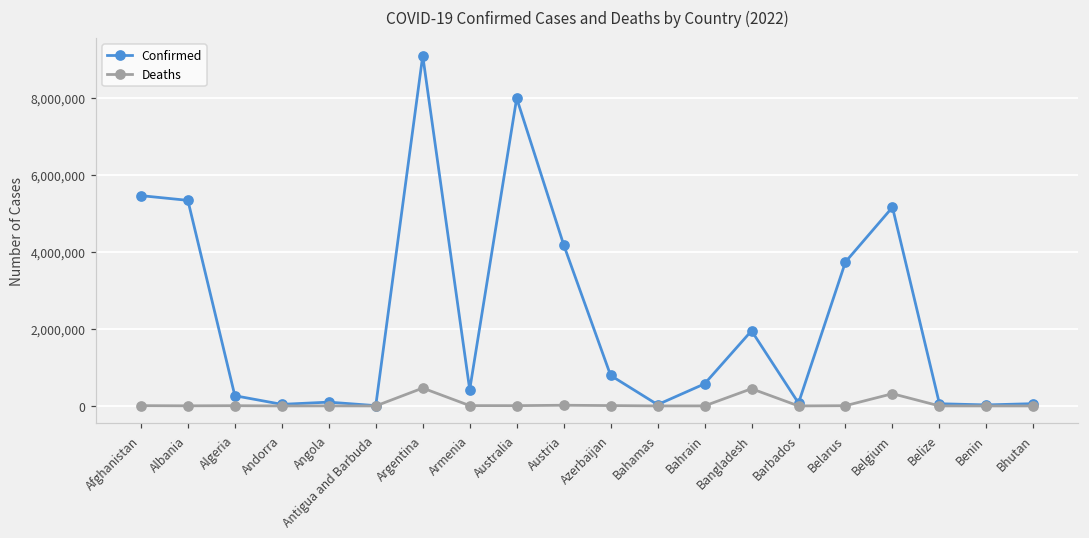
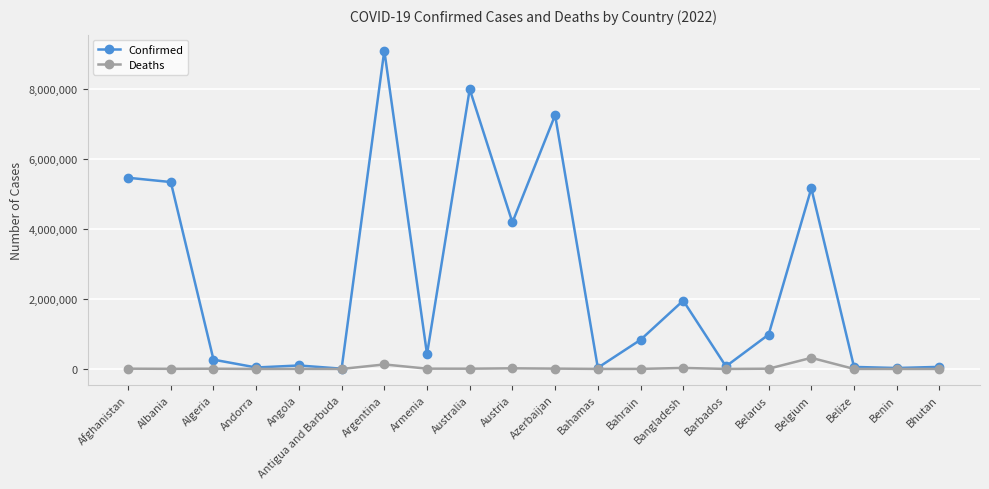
Deaths, Argentina: 500,000 -> 100,000
Confirmed, Azerbaijan: 800,000 -> 7,300,000
Confirmed, Bahrain: 600,000 -> 800,000
Deaths, Bangladesh: 400,000 -> 0
Confirmed, Belarus: 3,700,000 -> 1,000,000
